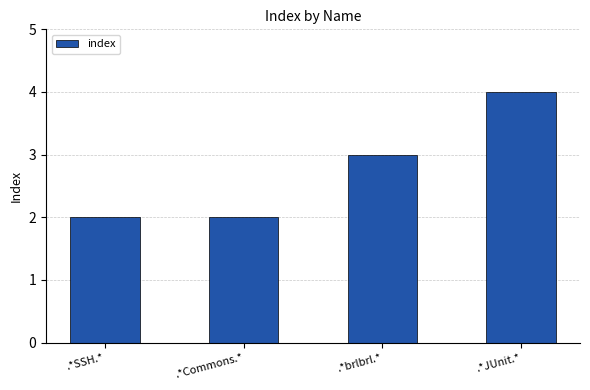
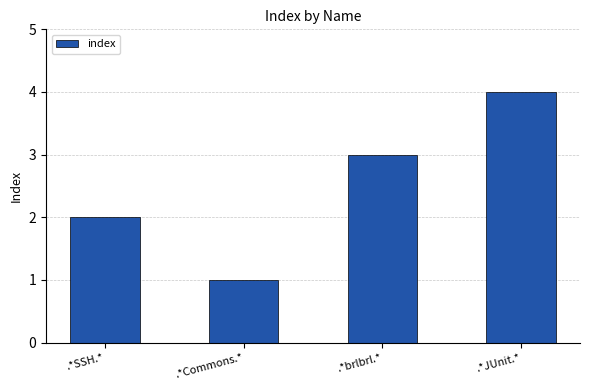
.*Commons.*: 2 -> 1
